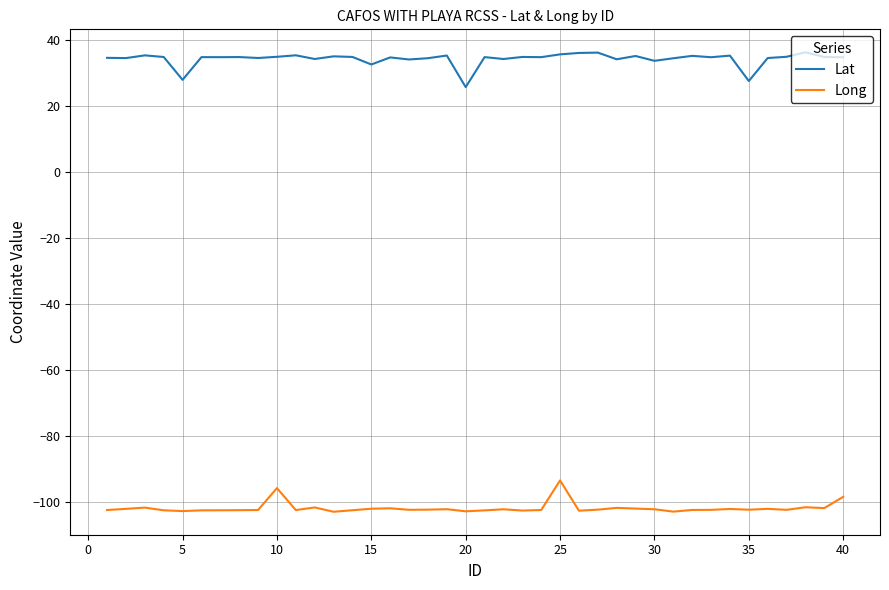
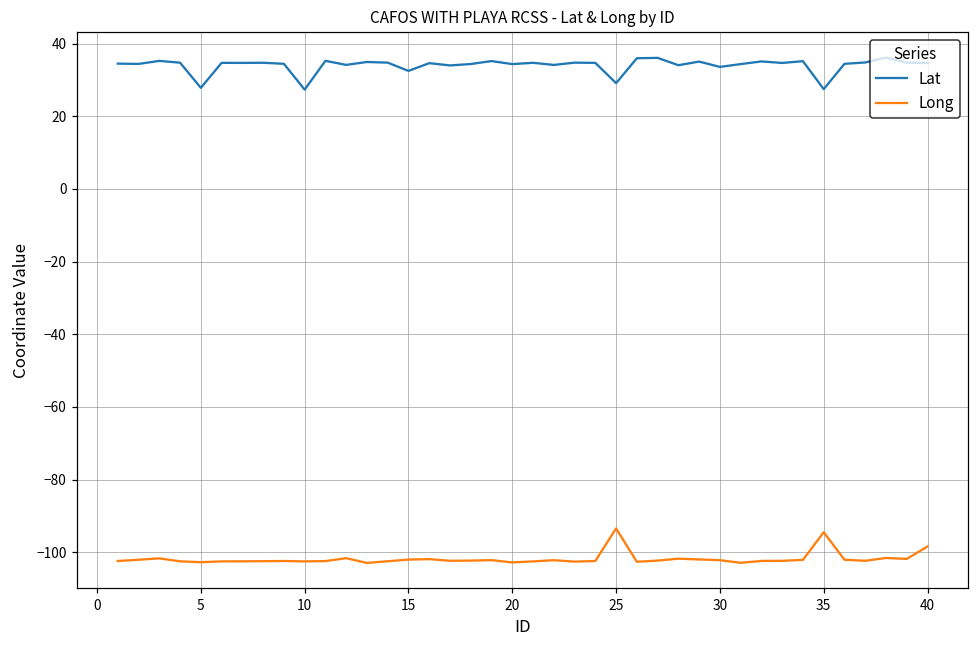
Lat, 10: 35 -> 27
Long, 10: -96 -> -103
Lat, 20: 26 -> 34
Lat, 25: 36 -> 29
Long, 35: -102 -> -94
